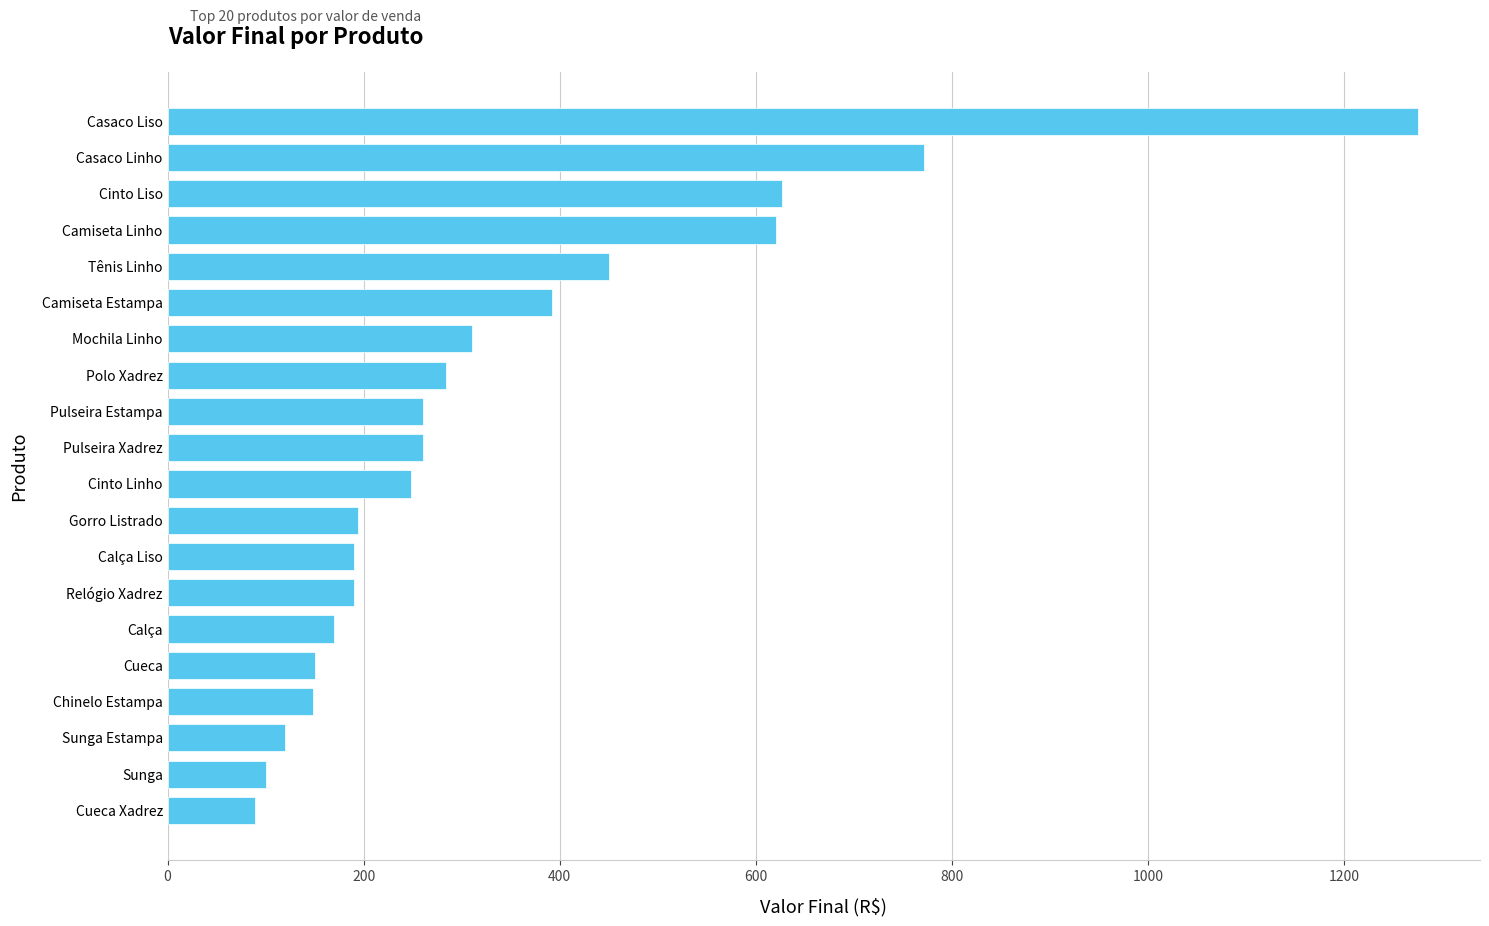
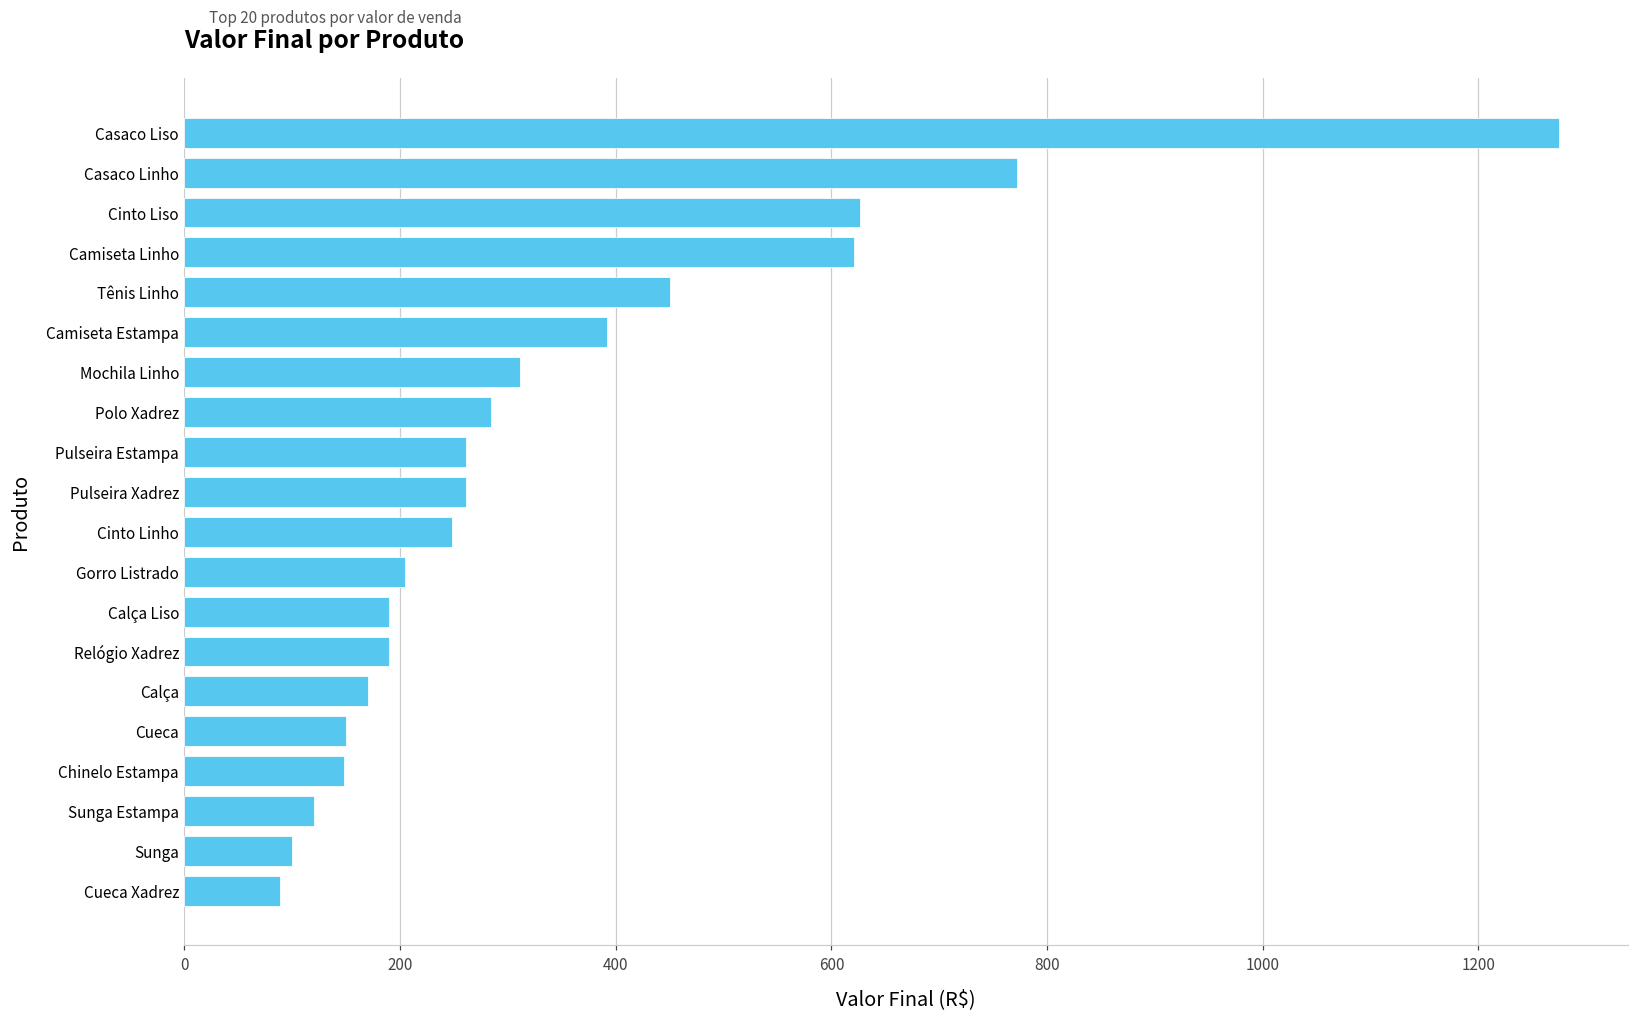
Gorro Listrado: 190 -> 210
